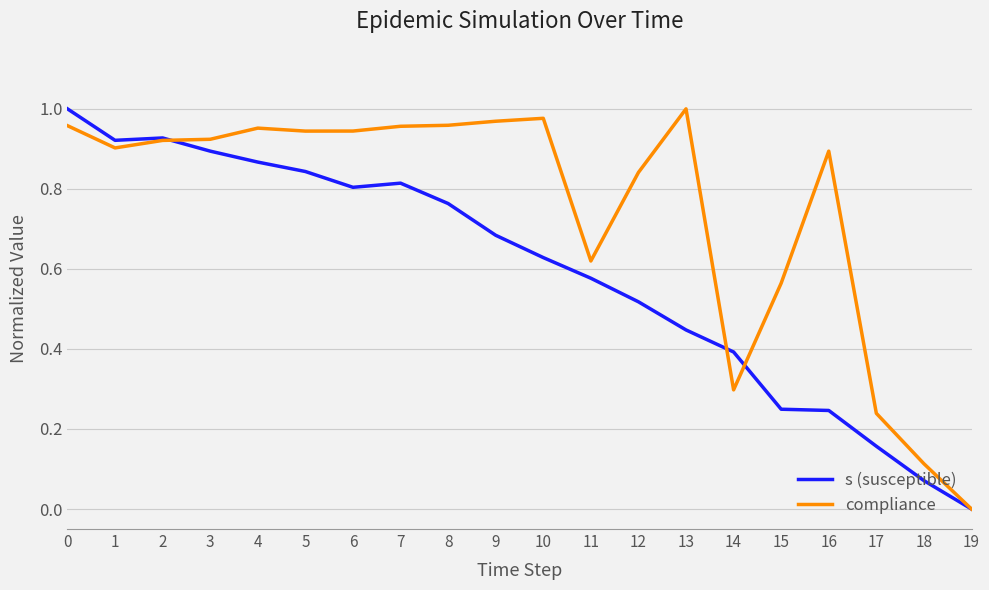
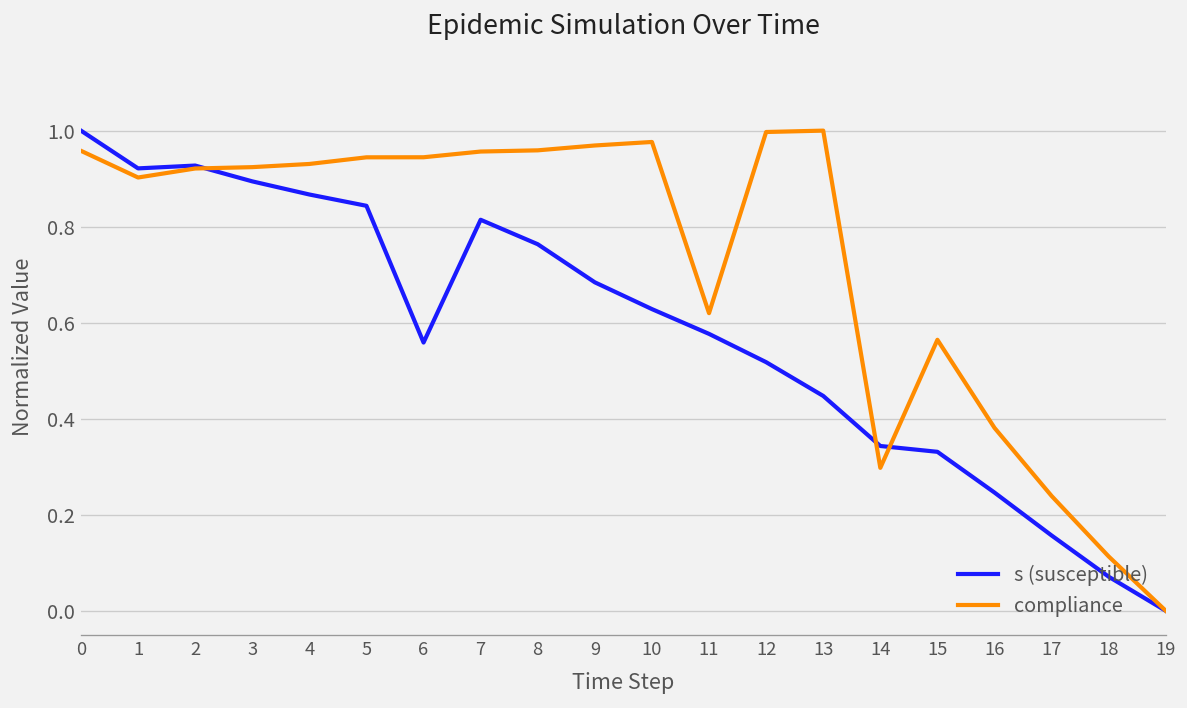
compliance, 4: 0.95 -> 0.93
s (susceptible), 6: 0.80 -> 0.56
compliance, 12: 0.84 -> 1.00
s (susceptible), 14: 0.39 -> 0.34
s (susceptible), 15: 0.25 -> 0.33
compliance, 16: 0.89 -> 0.38
